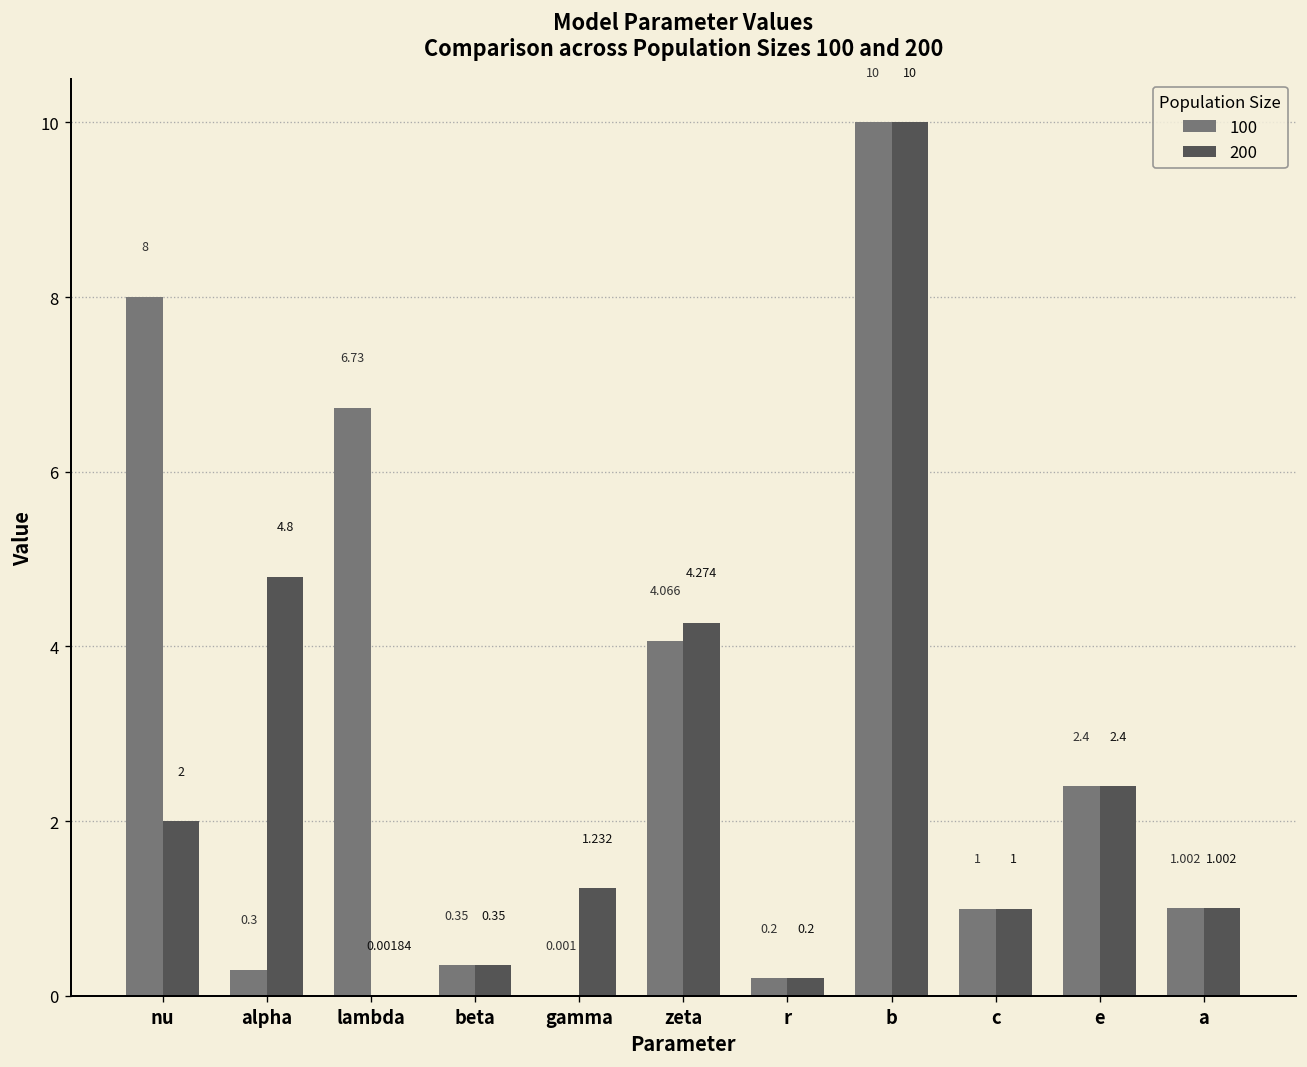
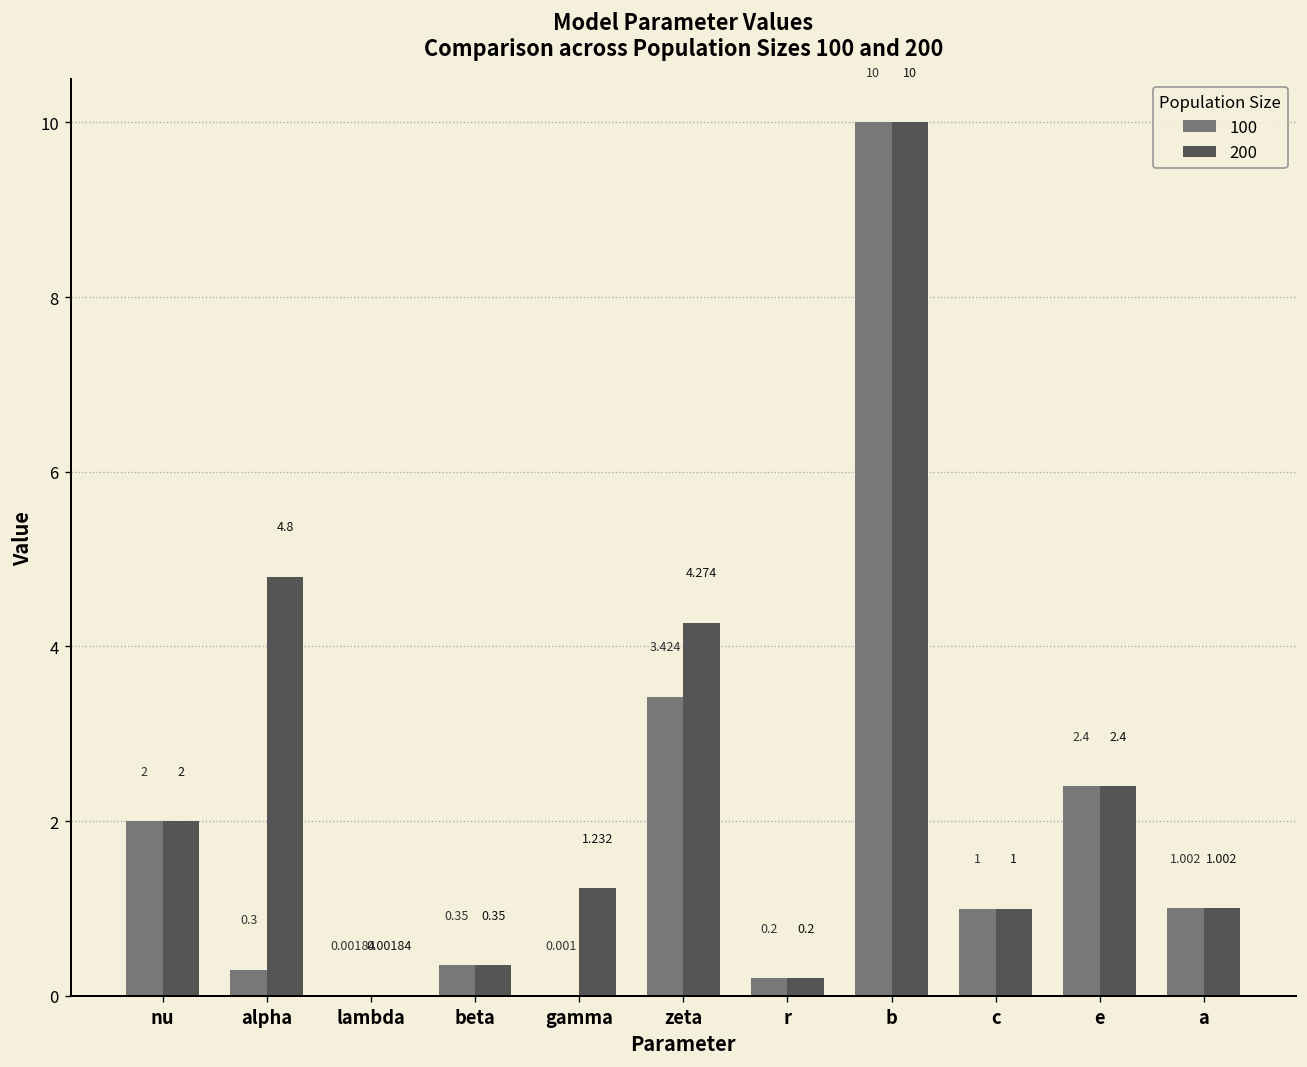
100, nu: 8 -> 2
100, lambda: 6.73 -> 0.00184
100, zeta: 4.066 -> 3.424
